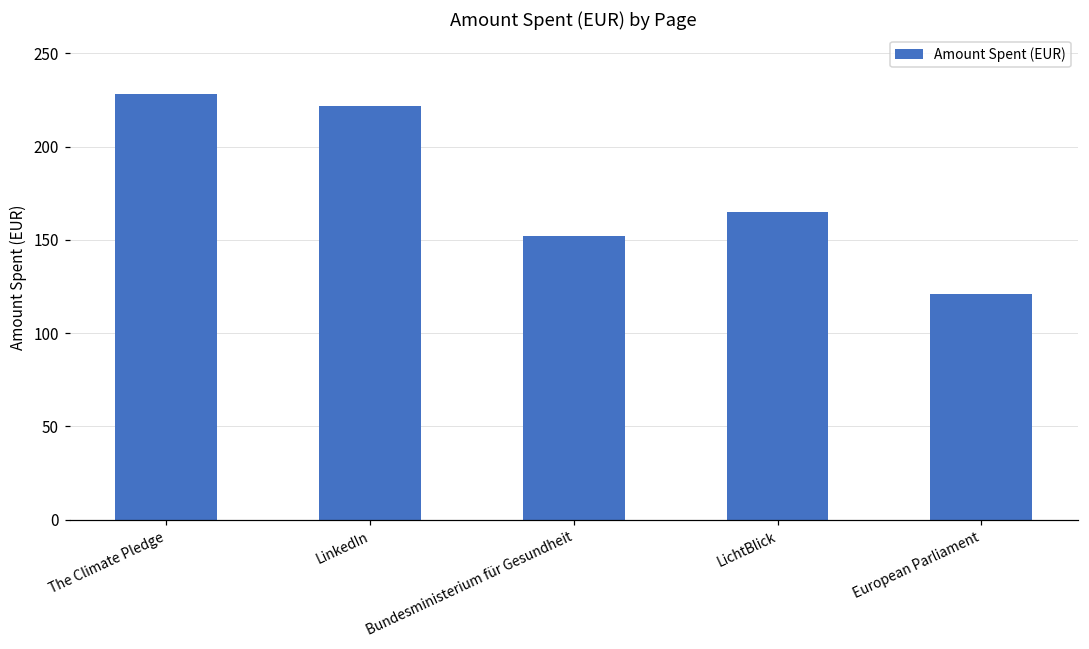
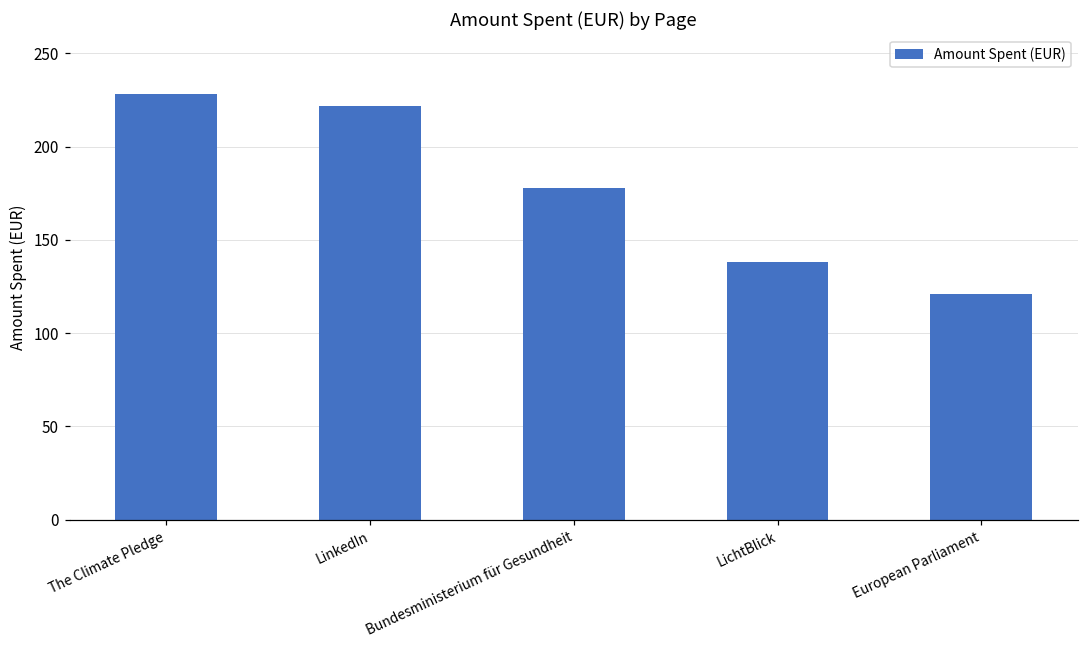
Bundesministerium für Gesundheit: 152 -> 178
LichtBlick: 165 -> 138
